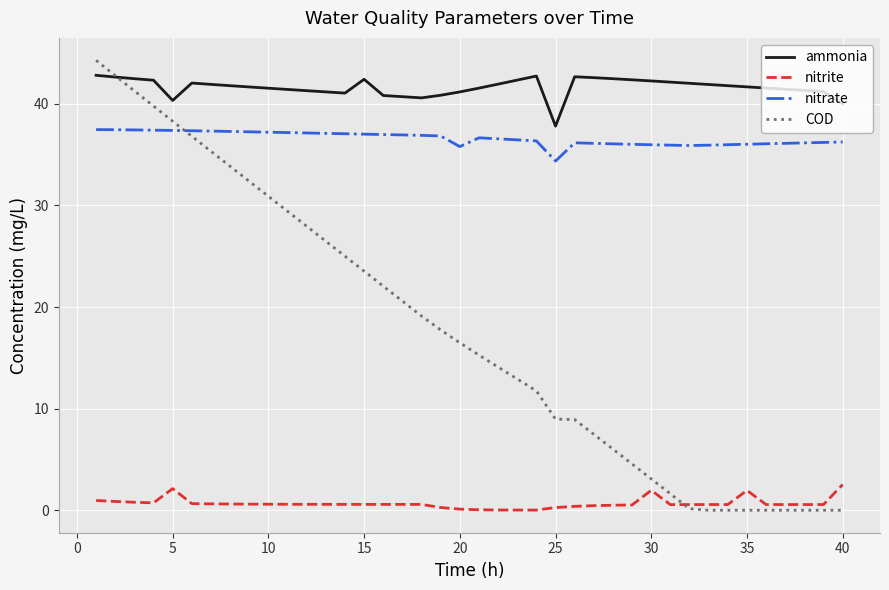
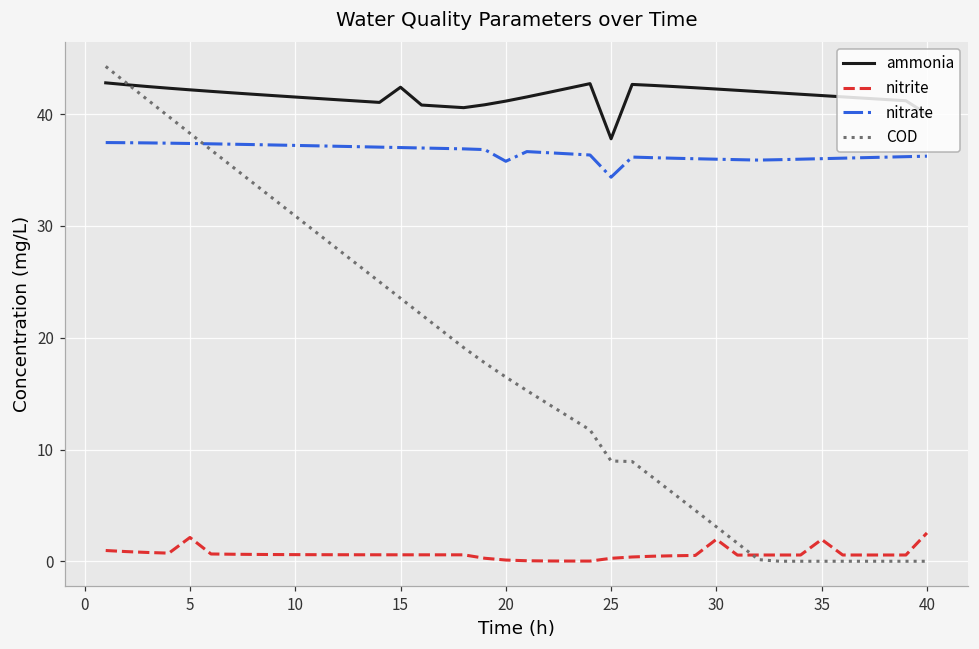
ammonia, 5: 40.3 -> 42.2
